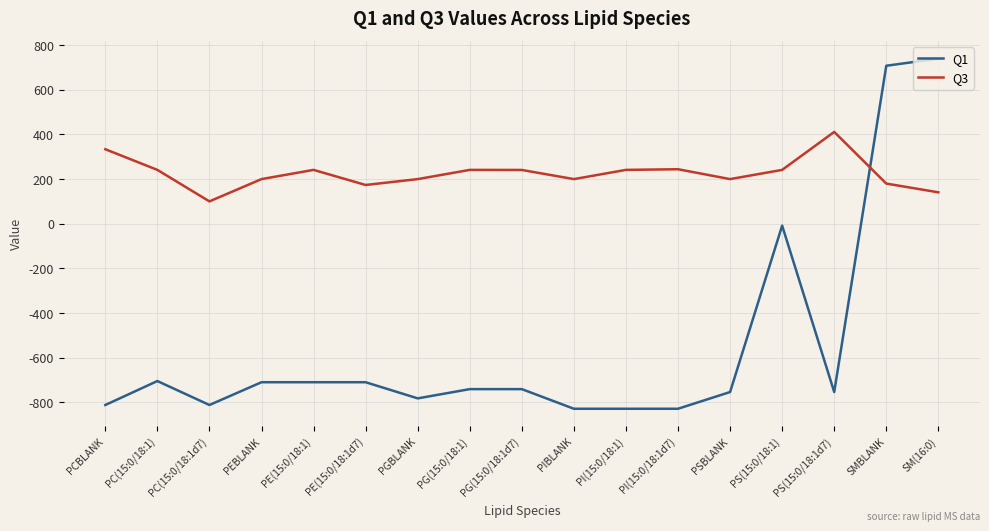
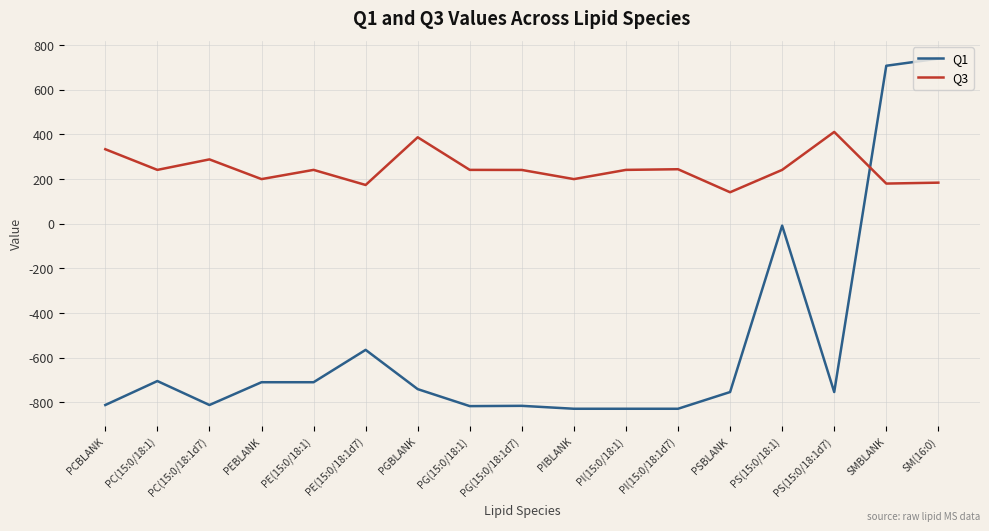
Q3, PC(15:0/18:1d7): 100 -> 290
Q1, PE(15:0/18:1d7): -710 -> -560
Q1, PGBLANK: -780 -> -740
Q3, PGBLANK: 200 -> 390
Q1, PG(15:0/18:1): -740 -> -820
Q1, PG(15:0/18:1d7): -740 -> -820
Q3, PSBLANK: 200 -> 140
Q3, SM(16:0): 140 -> 180
